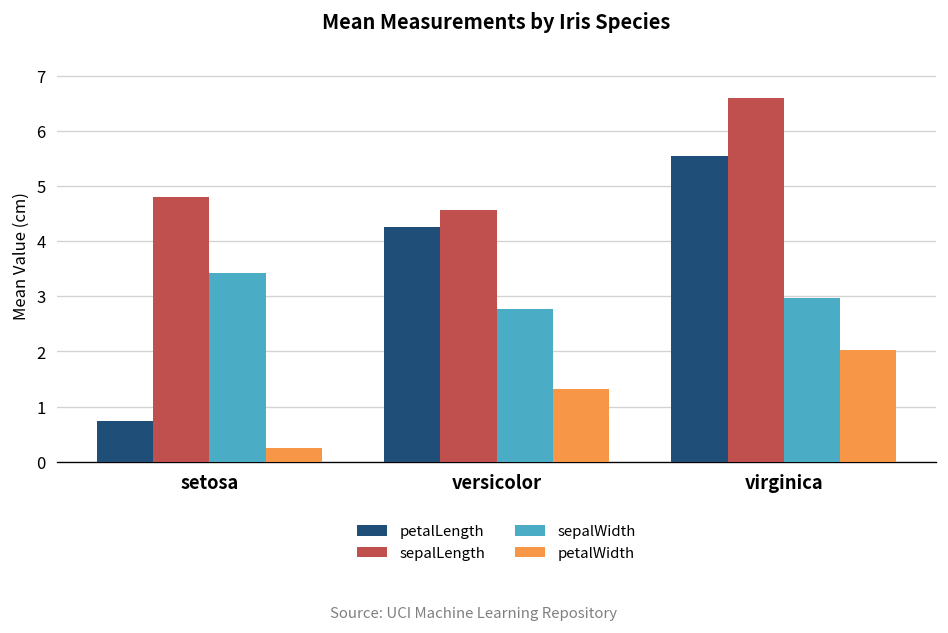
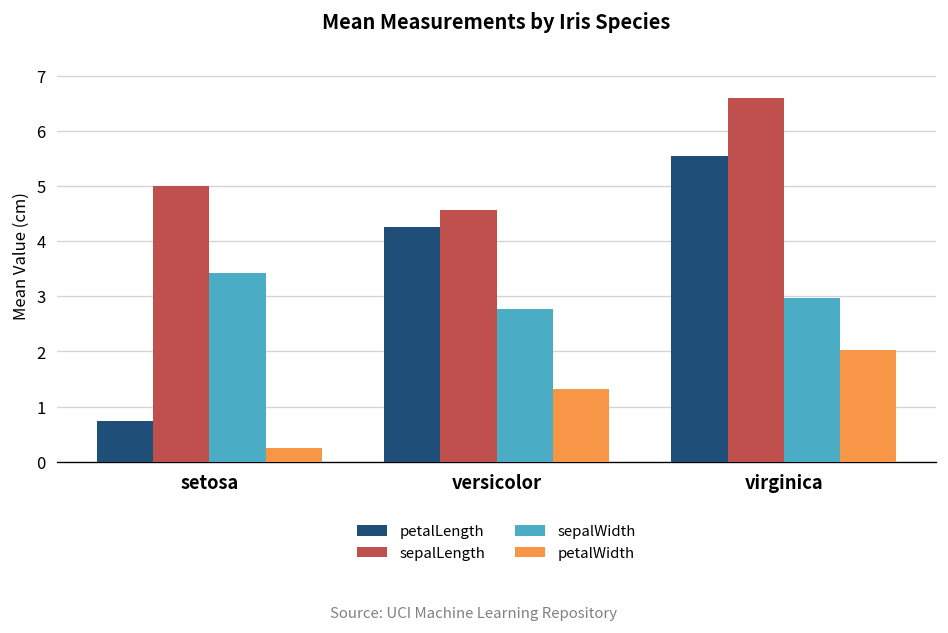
sepalLength, setosa: 4.8 -> 5.0
